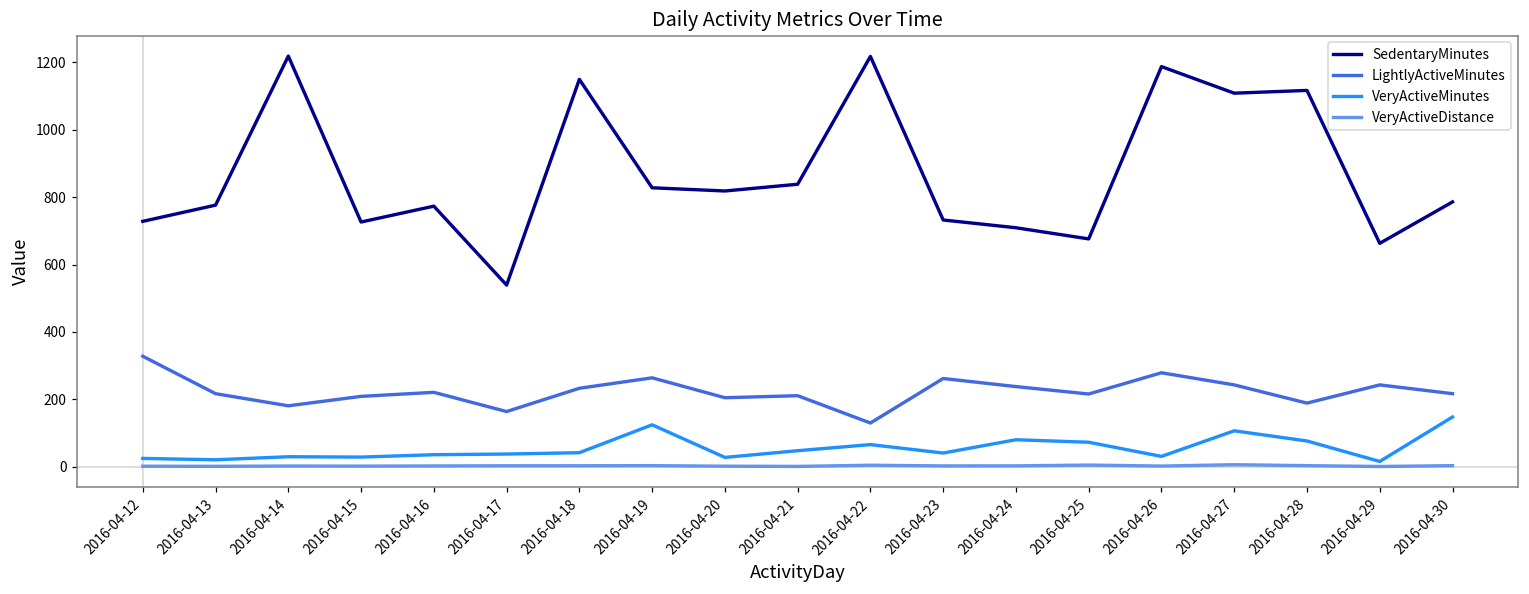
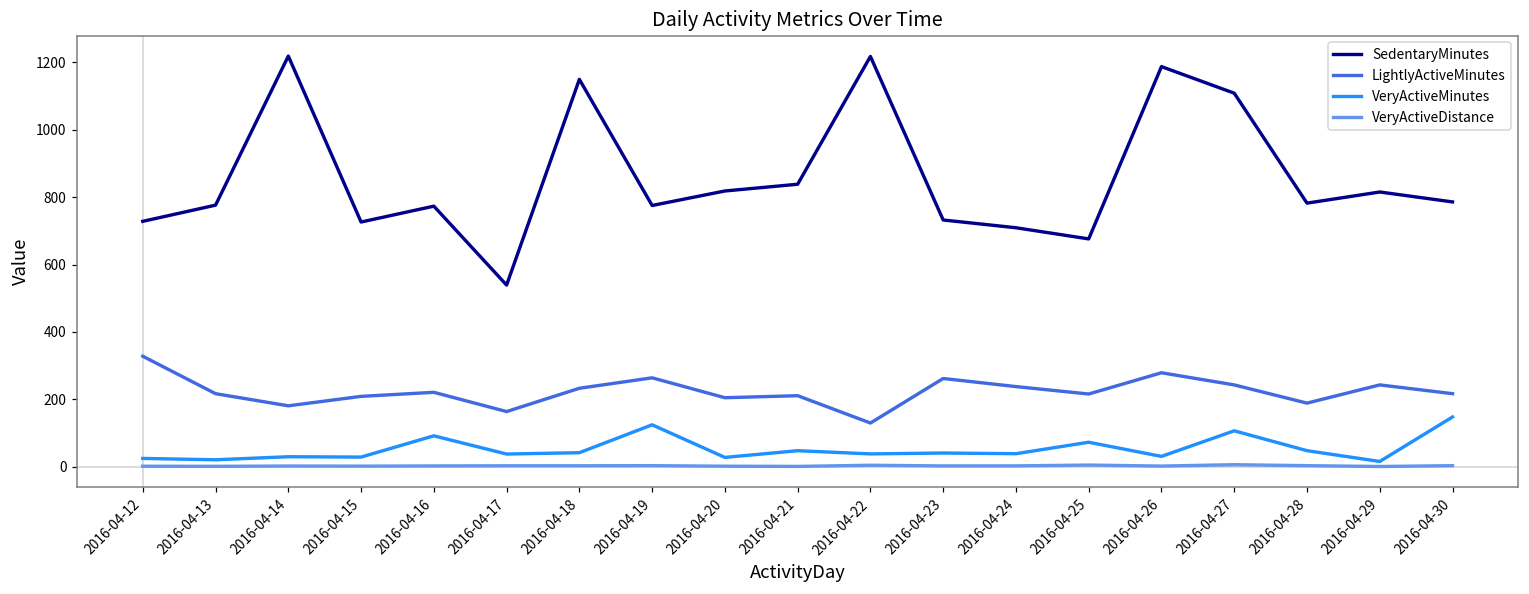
VeryActiveMinutes, 2016-04-16: 40 -> 90
SedentaryMinutes, 2016-04-19: 830 -> 780
VeryActiveMinutes, 2016-04-22: 70 -> 40
VeryActiveMinutes, 2016-04-24: 80 -> 40
SedentaryMinutes, 2016-04-28: 1120 -> 780
VeryActiveMinutes, 2016-04-28: 80 -> 50
SedentaryMinutes, 2016-04-29: 660 -> 820
